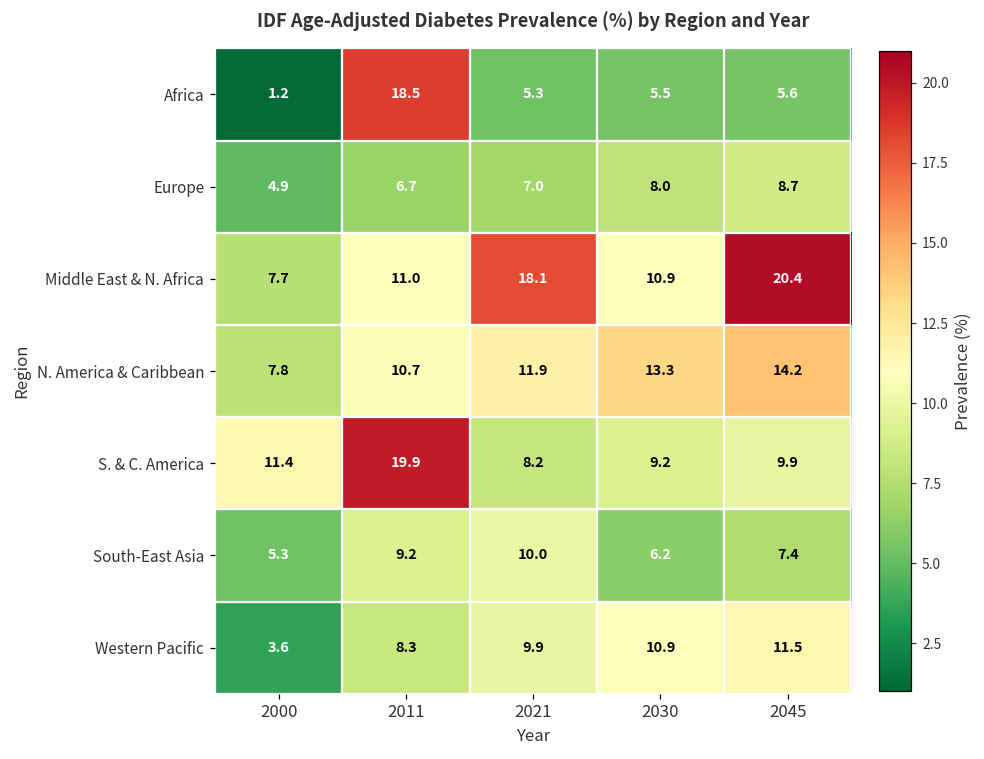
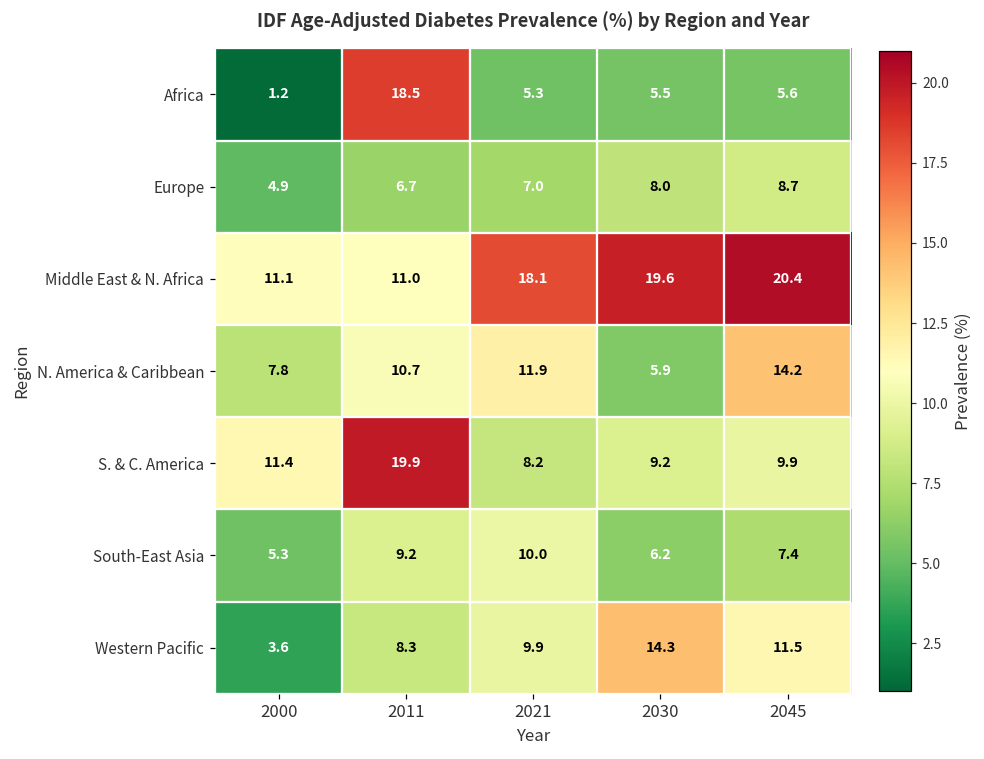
Middle East & N. Africa, 2000: 7.7 -> 11.1
Middle East & N. Africa, 2030: 10.9 -> 19.6
N. America & Caribbean, 2030: 13.3 -> 5.9
Western Pacific, 2030: 10.9 -> 14.3
